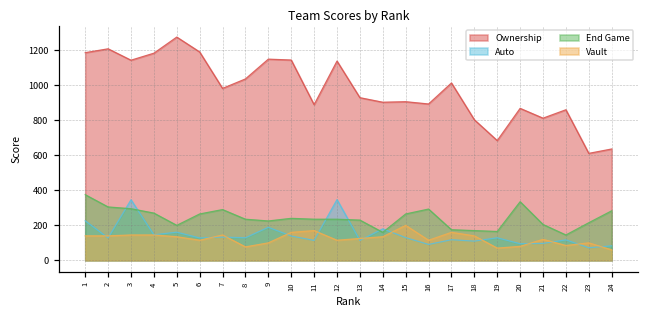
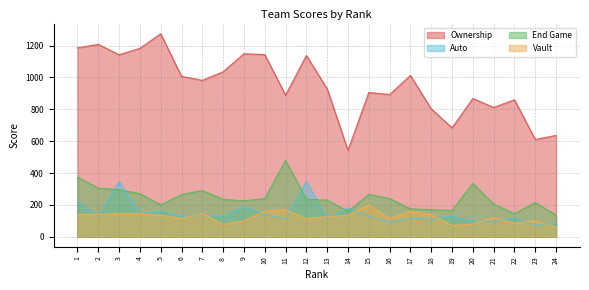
Ownership, 6: 1190 -> 1010
End Game, 11: 240 -> 480
Ownership, 14: 900 -> 540
End Game, 16: 290 -> 240
End Game, 24: 280 -> 140
